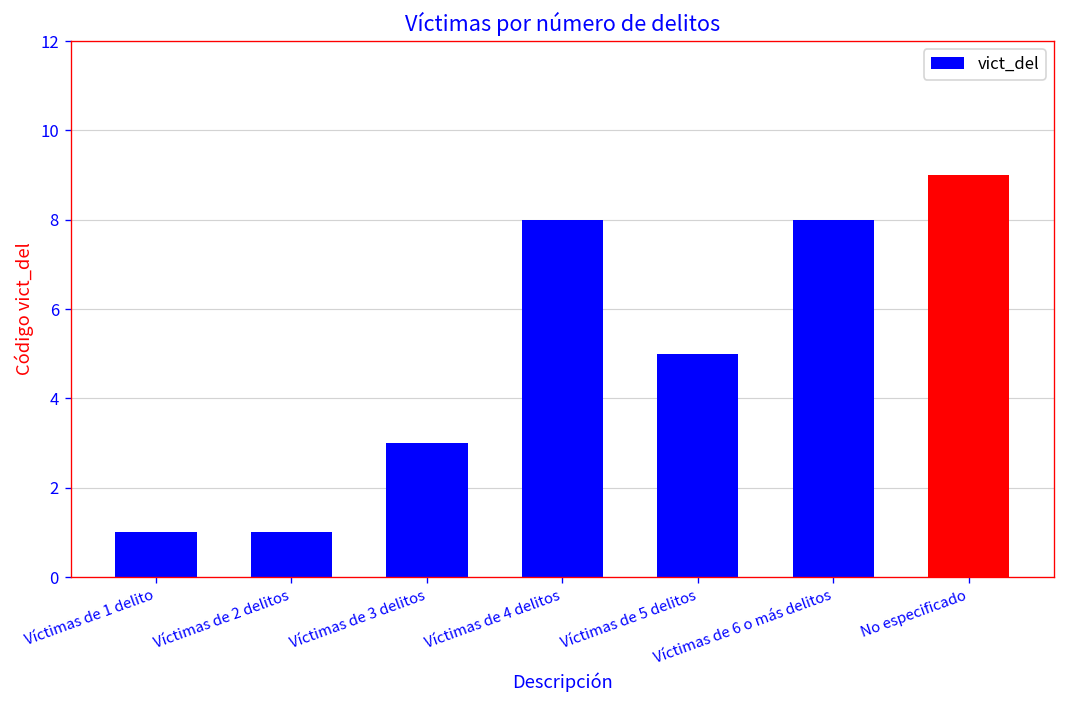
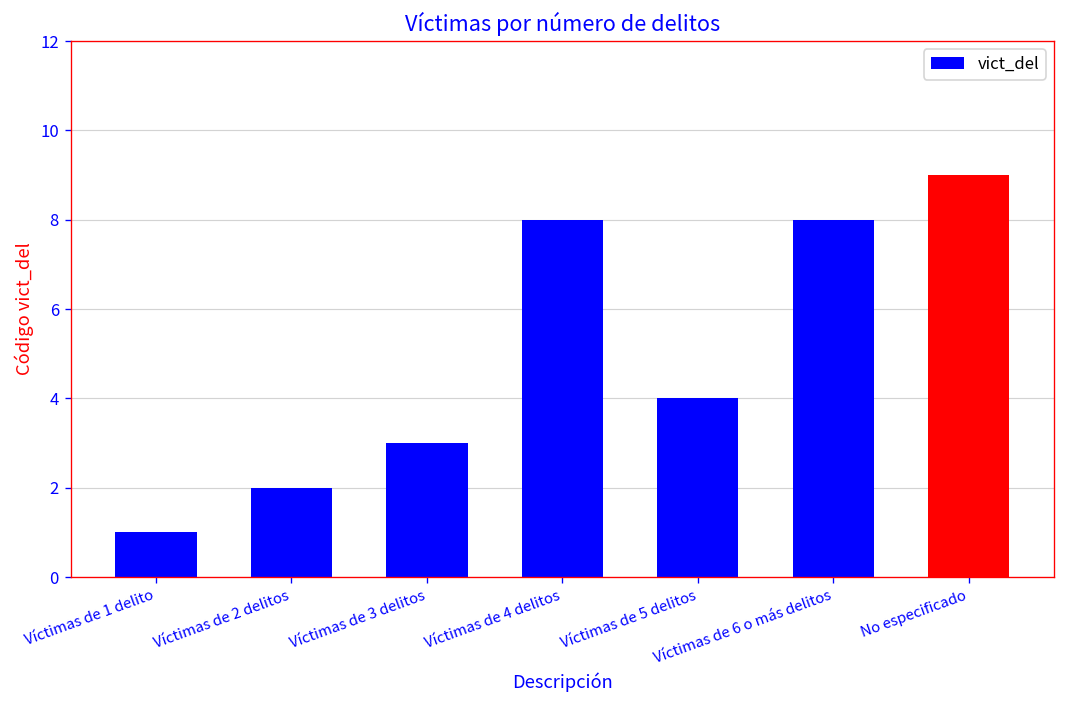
Víctimas de 2 delitos: 1 -> 2
Víctimas de 5 delitos: 5 -> 4
